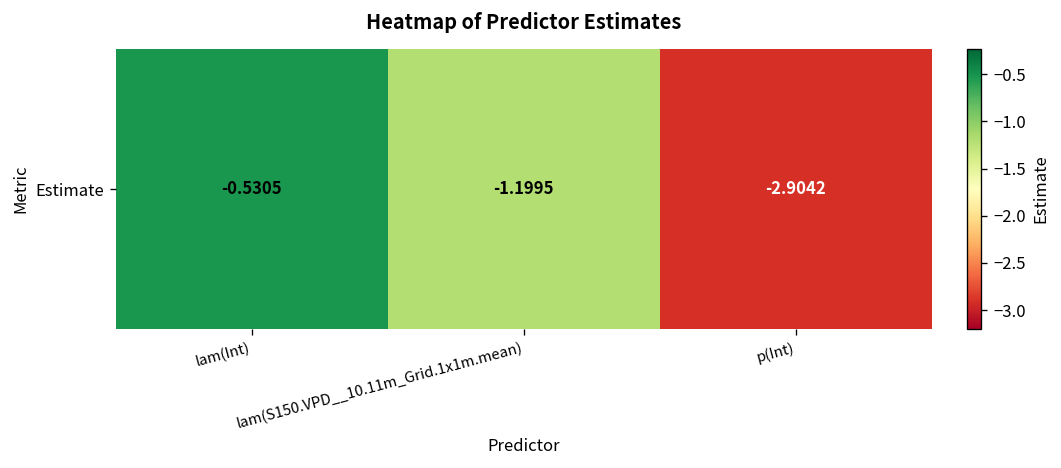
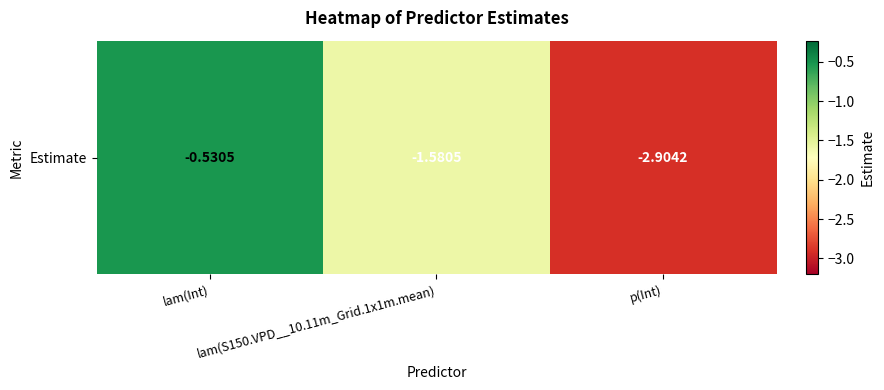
Estimate, lam(S150.VPD__10.11m_Grid.1x1m.mean): -1.1995 -> -1.5805
